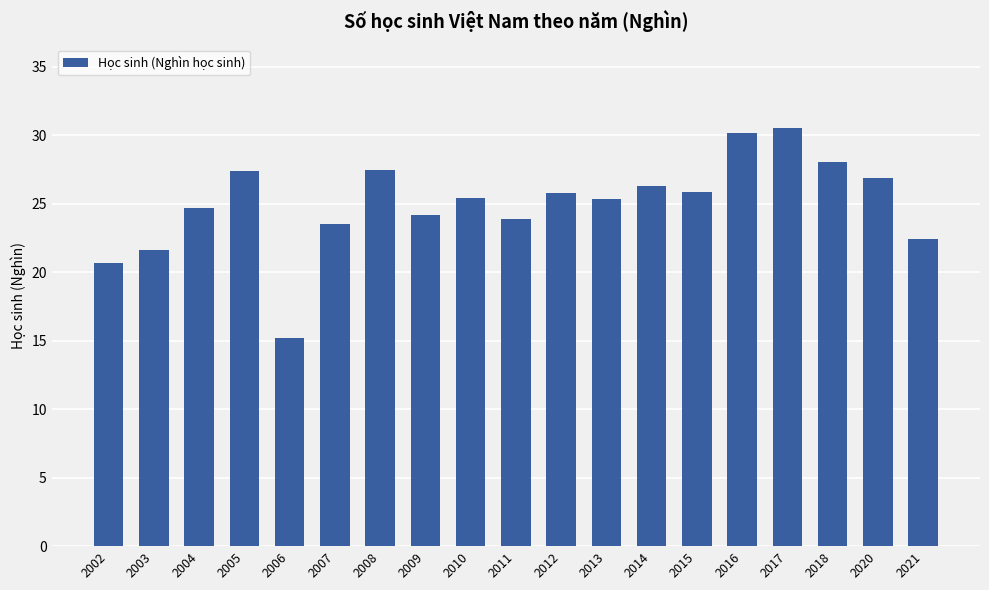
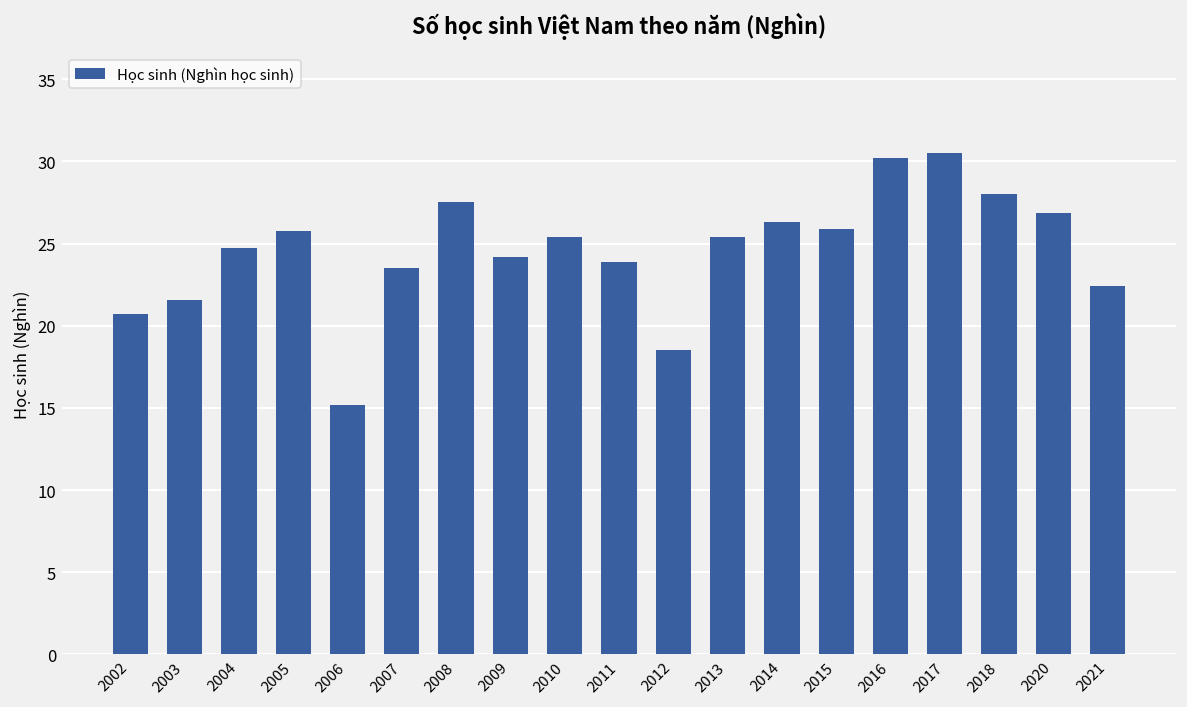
2005: 27.4 -> 25.8
2012: 25.8 -> 18.5
